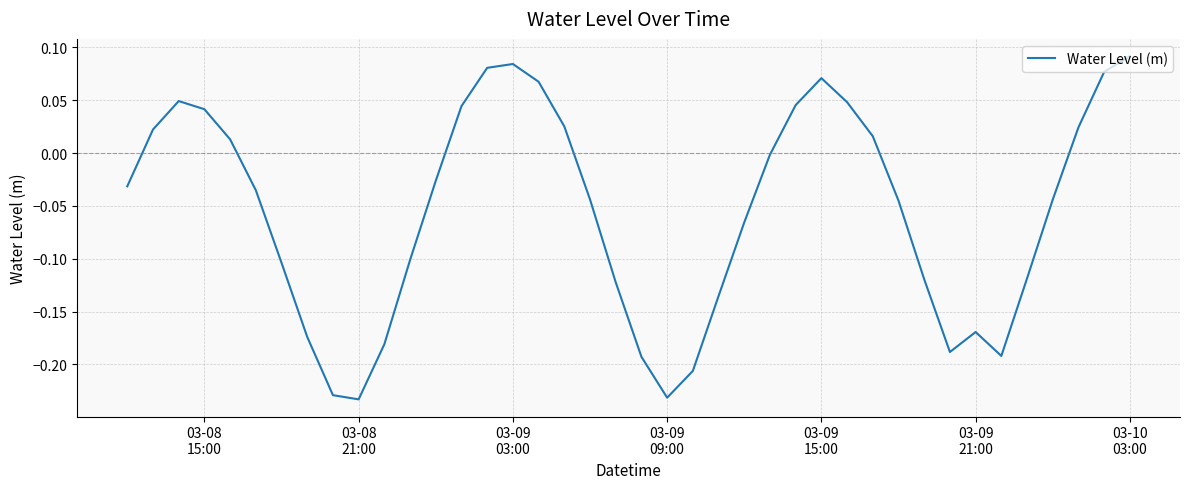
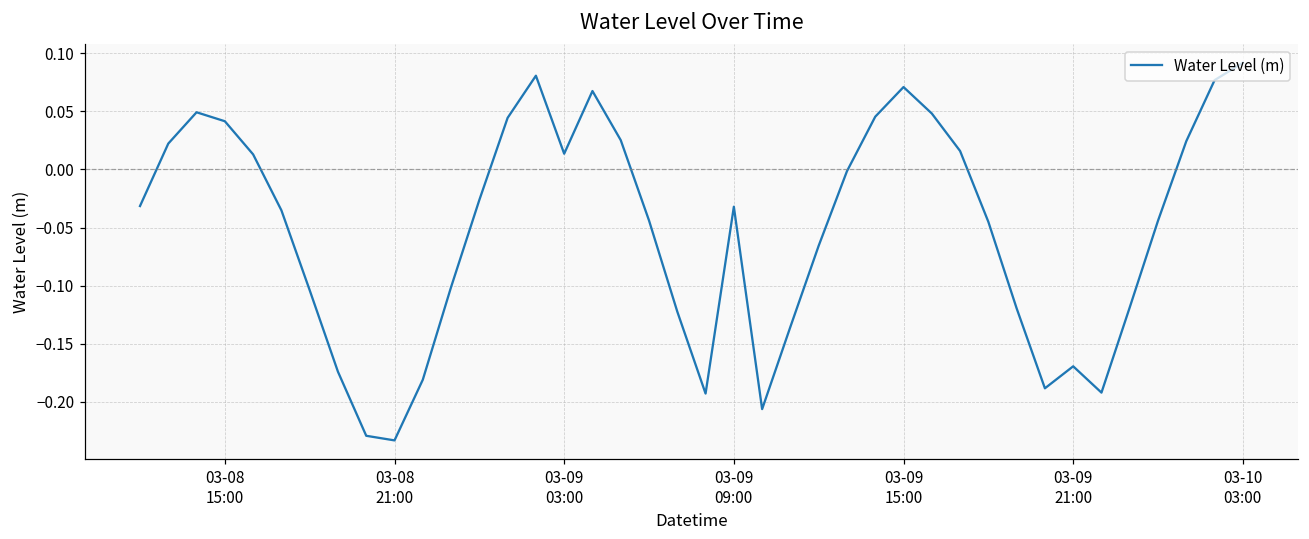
03-09 03:00: 0.084 -> 0.014
03-09 09:00: -0.232 -> -0.032
